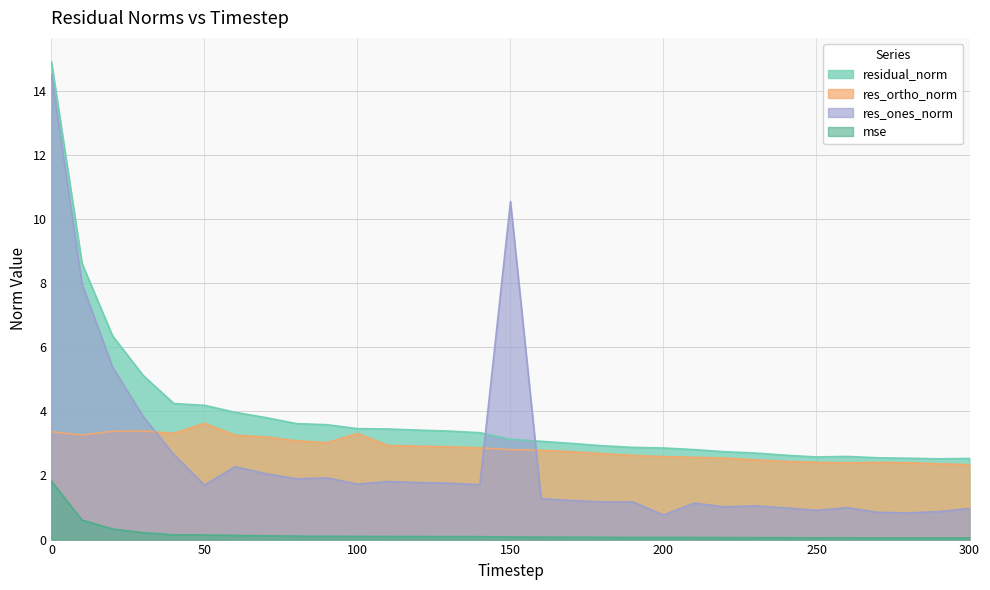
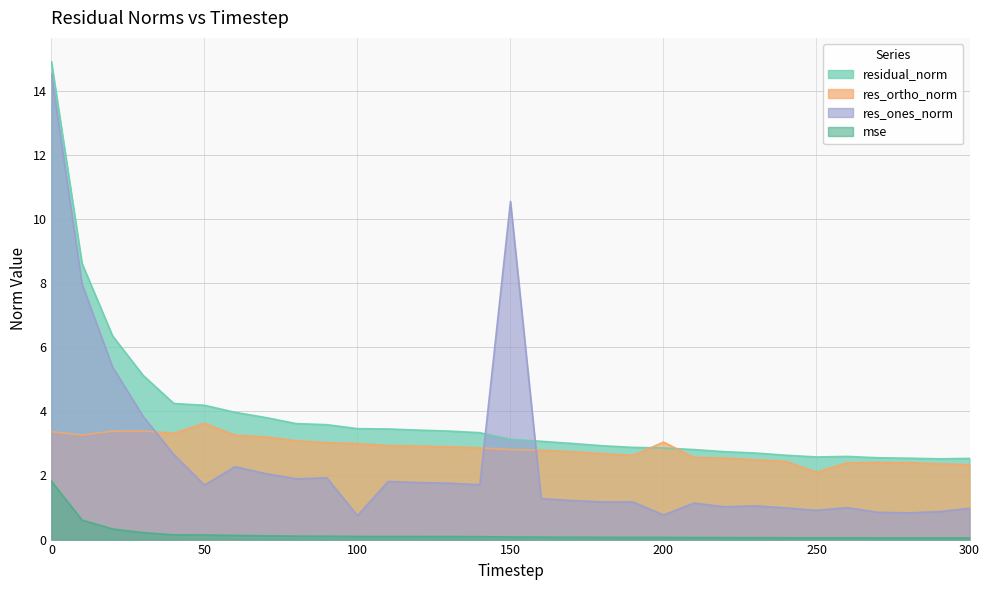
res_ortho_norm, 100: 3.3 -> 3.0
res_ones_norm, 100: 1.7 -> 0.7
res_ortho_norm, 200: 2.6 -> 3.0
res_ortho_norm, 250: 2.4 -> 2.1
